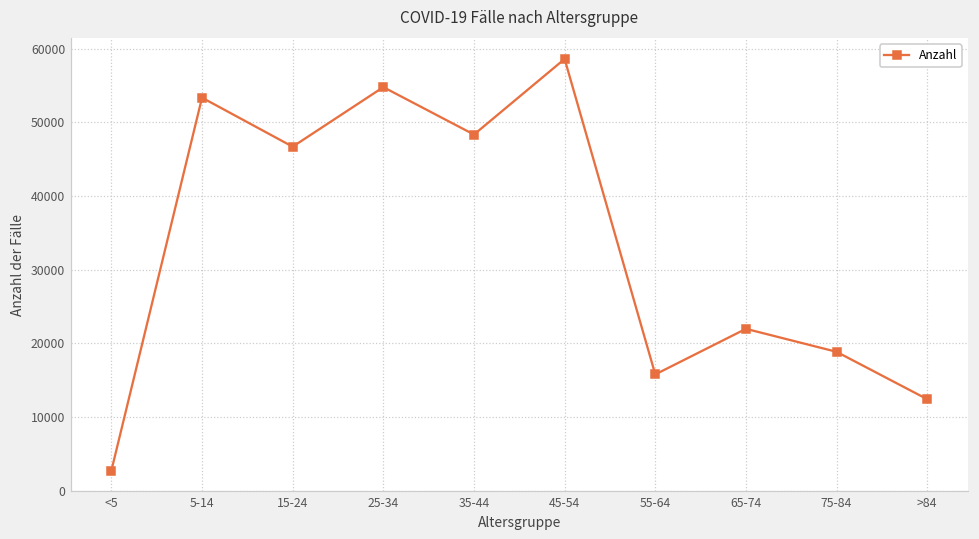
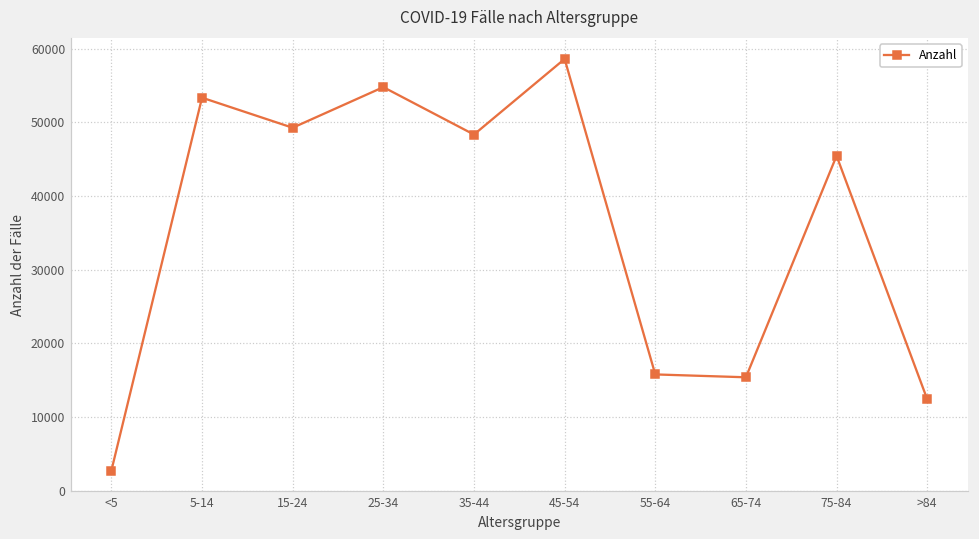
15-24: 47000 -> 49000
65-74: 22000 -> 15000
75-84: 19000 -> 45000
